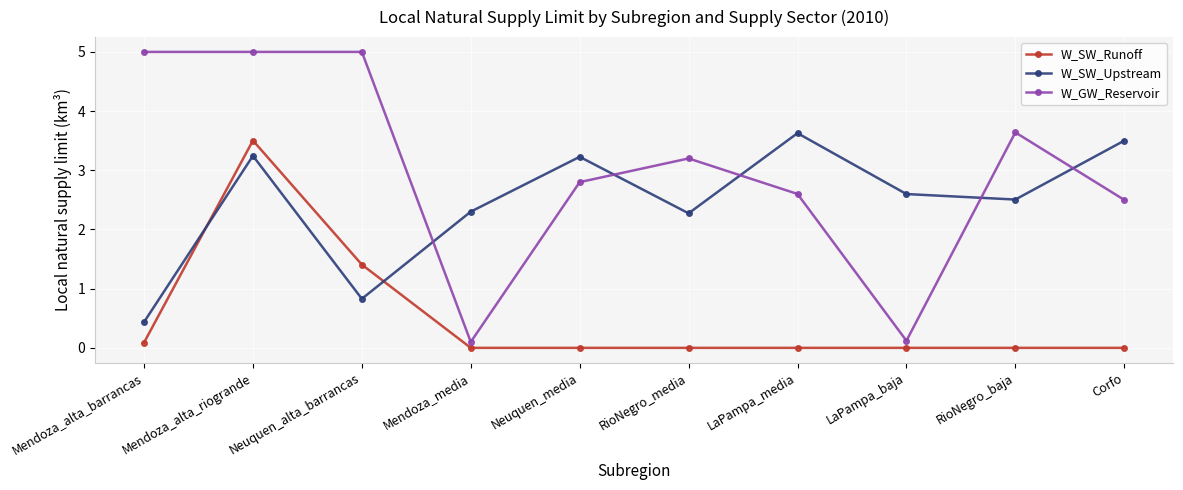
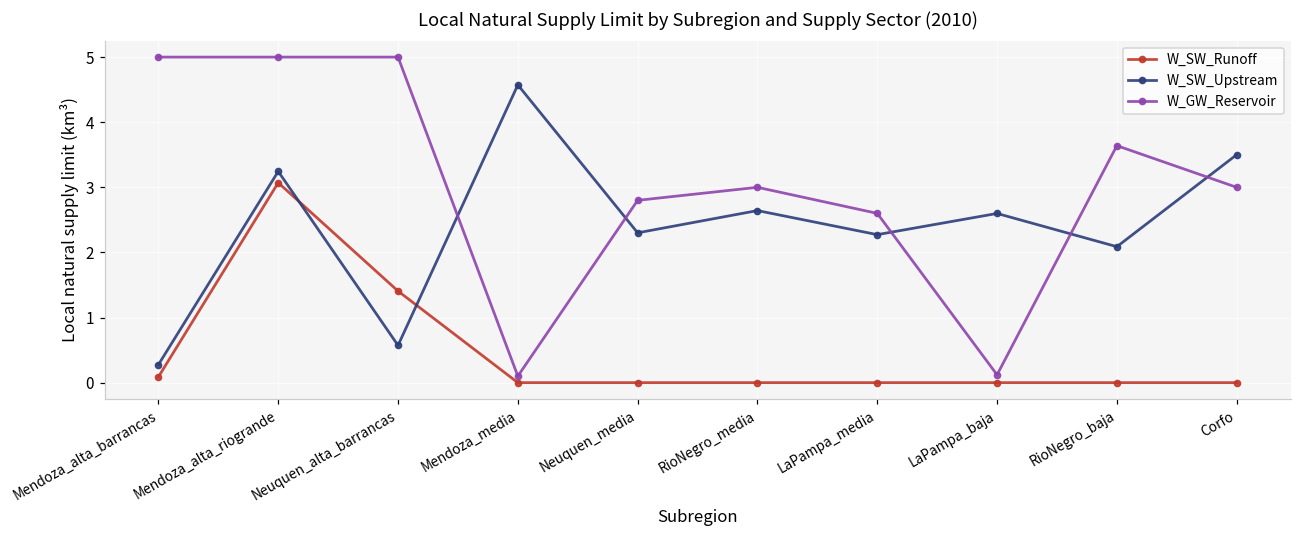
W_SW_Upstream, Mendoza_alta_barrancas: 0.4 -> 0.3
W_SW_Runoff, Mendoza_alta_riogrande: 3.5 -> 3.1
W_SW_Upstream, Neuquen_alta_barrancas: 0.8 -> 0.6
W_SW_Upstream, Mendoza_media: 2.3 -> 4.6
W_SW_Upstream, Neuquen_media: 3.2 -> 2.3
W_SW_Upstream, RioNegro_media: 2.3 -> 2.6
W_GW_Reservoir, RioNegro_media: 3.2 -> 3.0
W_SW_Upstream, LaPampa_media: 3.6 -> 2.3
W_SW_Upstream, RioNegro_baja: 2.5 -> 2.1
W_GW_Reservoir, Corfo: 2.5 -> 3.0
